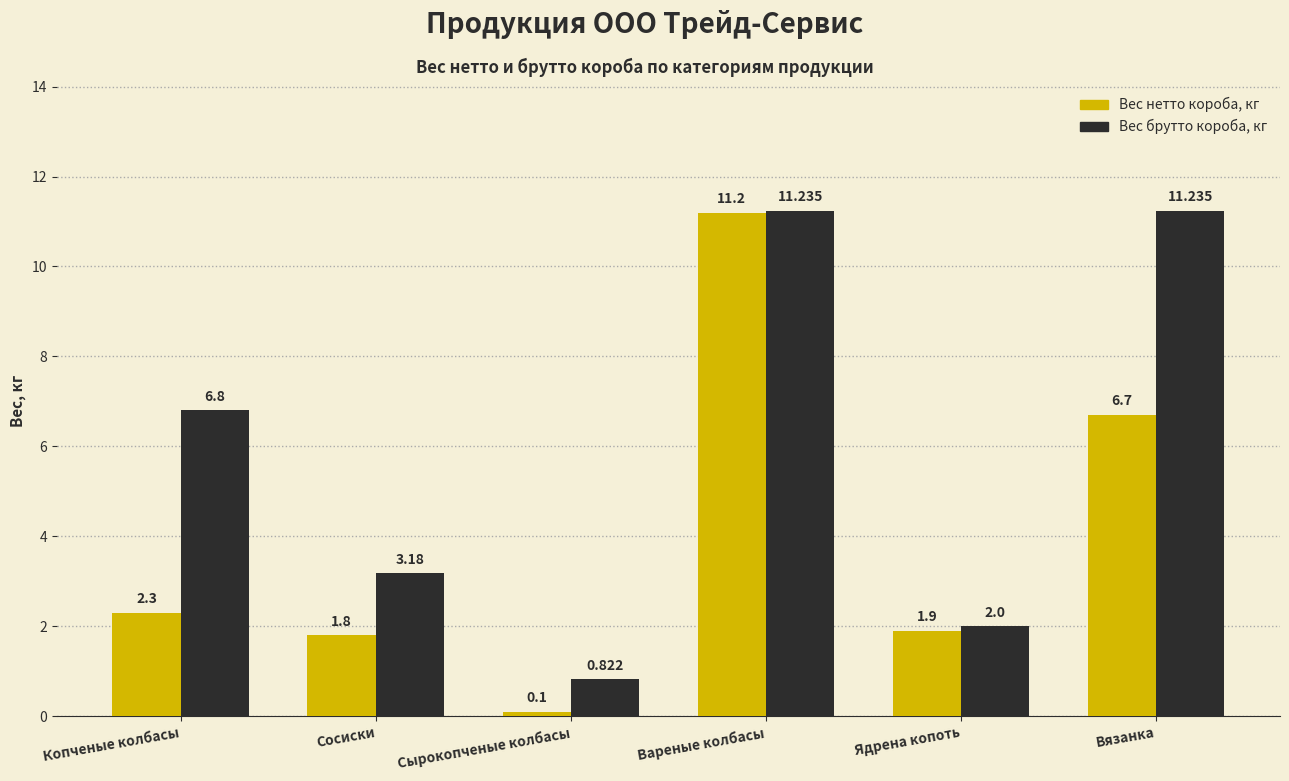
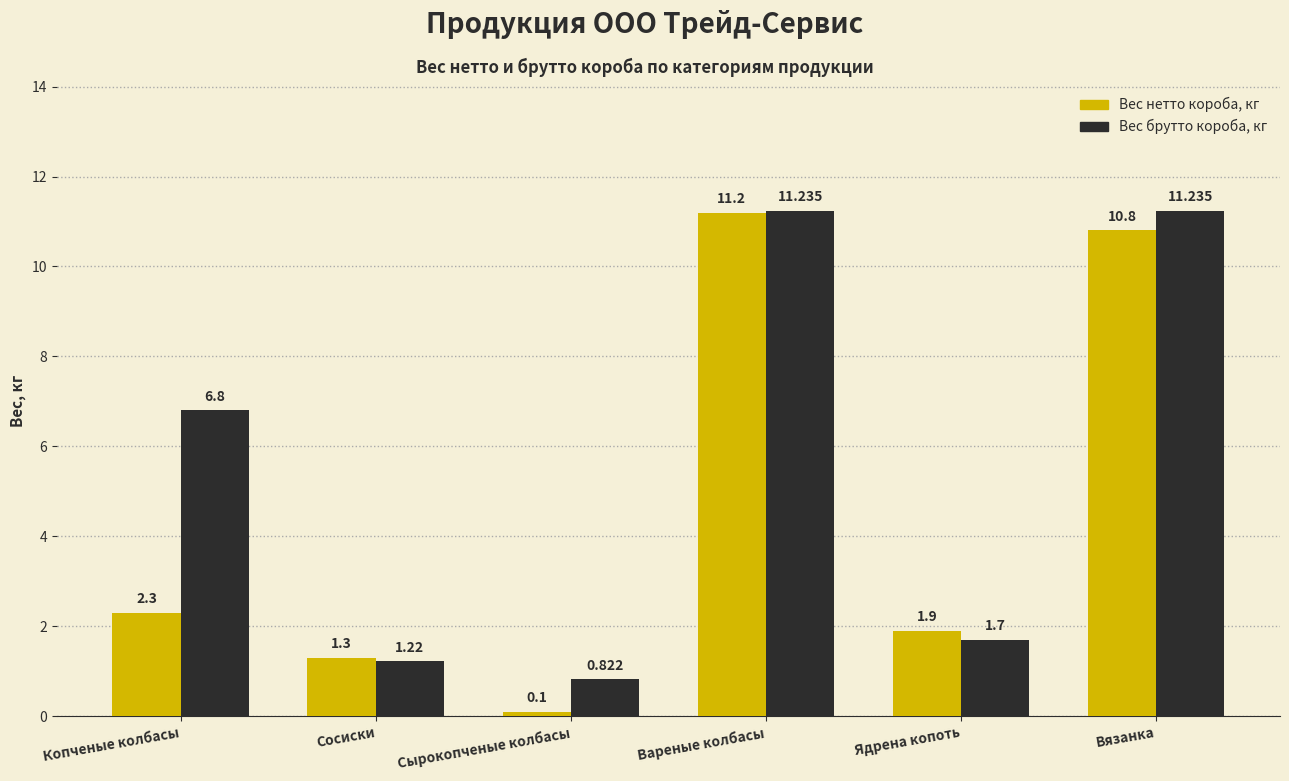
Вес нетто короба, кг, Сосиски: 1.8 -> 1.3
Вес брутто короба, кг, Сосиски: 3.18 -> 1.22
Вес брутто короба, кг, Ядрена копоть: 2.0 -> 1.7
Вес нетто короба, кг, Вязанка: 6.7 -> 10.8
